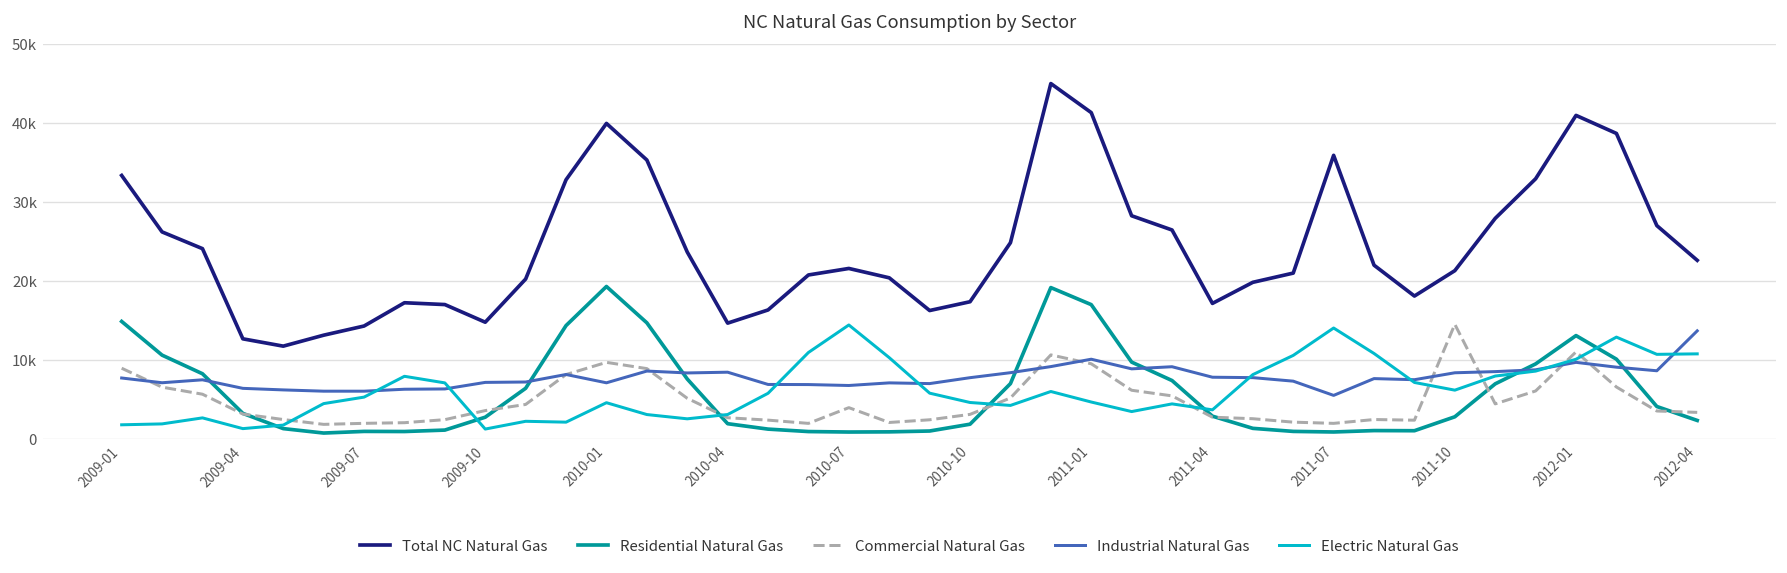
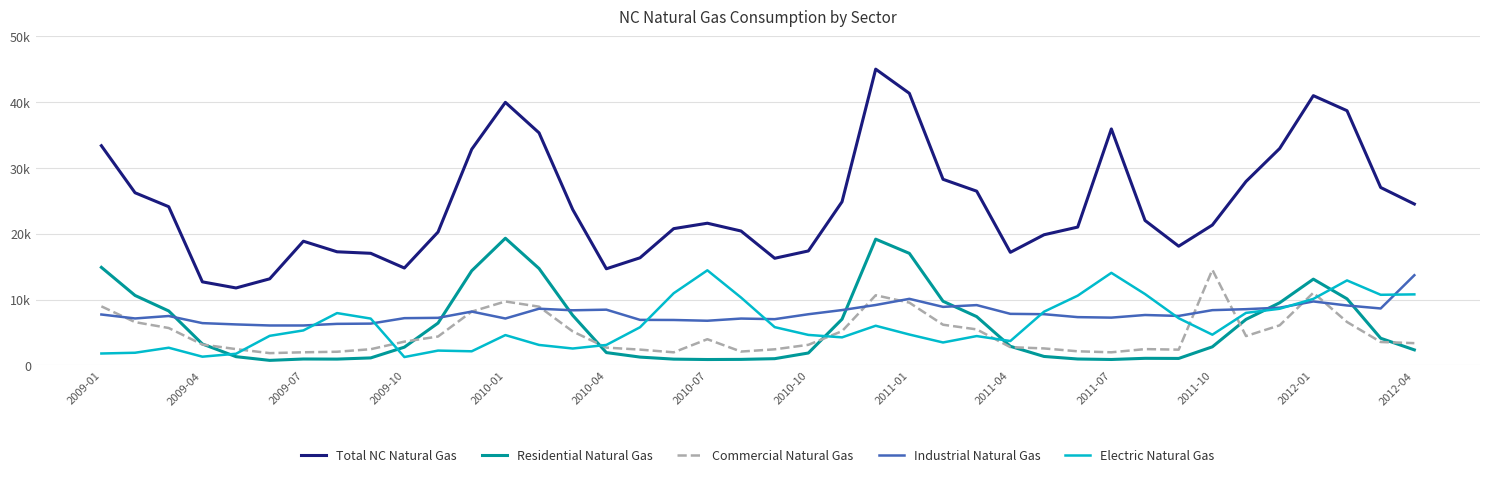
Total NC Natural Gas, 2009-07: 14000 -> 19000
Industrial Natural Gas, 2011-07: 6000 -> 7000
Electric Natural Gas, 2011-10: 6000 -> 5000
Total NC Natural Gas, 2012-04: 23000 -> 25000
